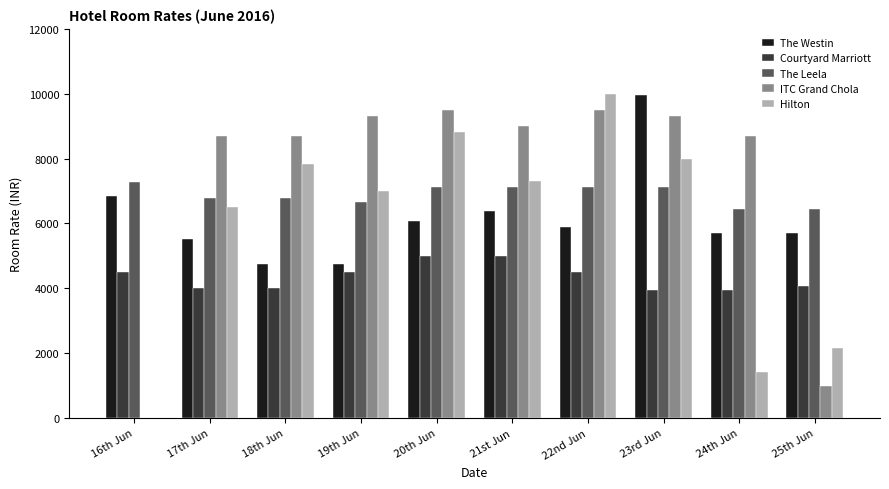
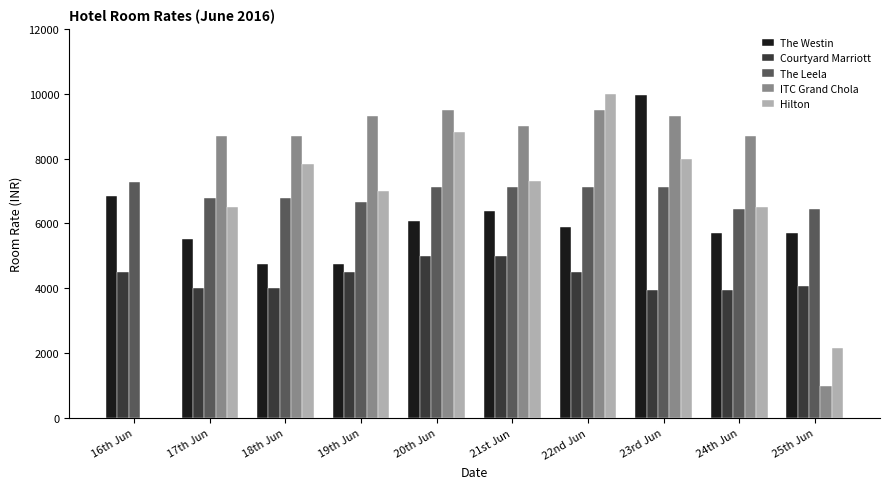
Hilton, 24th Jun: 1400 -> 6500
